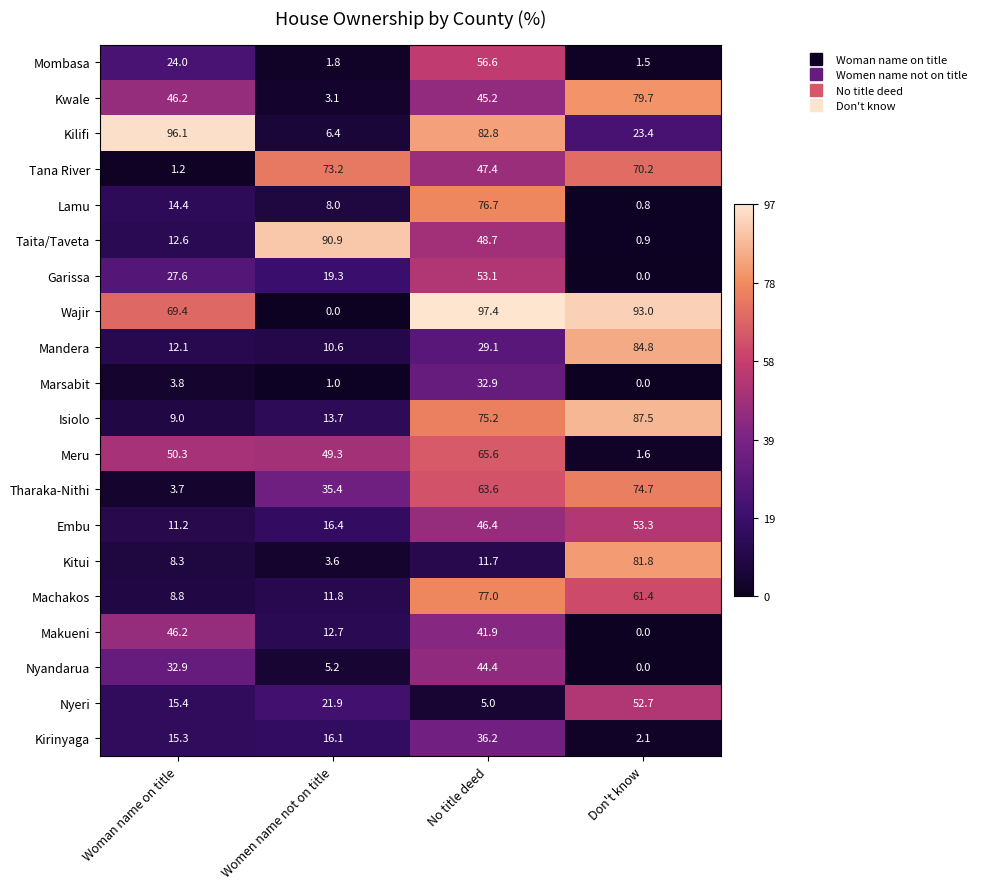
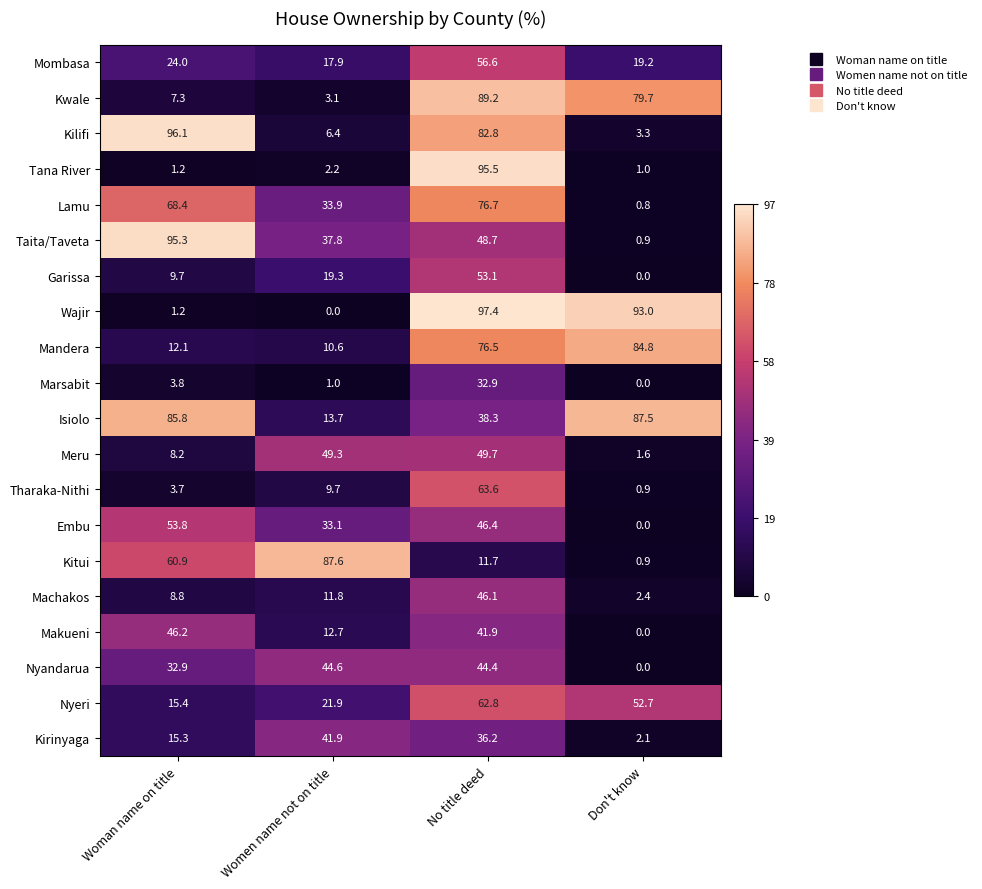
Mombasa, Women name not on title: 1.8 -> 17.9
Mombasa, Don't know: 1.5 -> 19.2
Kwale, Woman name on title: 46.2 -> 7.3
Kwale, No title deed: 45.2 -> 89.2
Kilifi, Don't know: 23.4 -> 3.3
Tana River, Women name not on title: 73.2 -> 2.2
Tana River, No title deed: 47.4 -> 95.5
Tana River, Don't know: 70.2 -> 1.0
Lamu, Woman name on title: 14.4 -> 68.4
Lamu, Women name not on title: 8.0 -> 33.9
Taita/Taveta, Woman name on title: 12.6 -> 95.3
Taita/Taveta, Women name not on title: 90.9 -> 37.8
Garissa, Woman name on title: 27.6 -> 9.7
Wajir, Woman name on title: 69.4 -> 1.2
Mandera, No title deed: 29.1 -> 76.5
Isiolo, Woman name on title: 9.0 -> 85.8
Isiolo, No title deed: 75.2 -> 38.3
Meru, Woman name on title: 50.3 -> 8.2
Meru, No title deed: 65.6 -> 49.7
Tharaka-Nithi, Women name not on title: 35.4 -> 9.7
Tharaka-Nithi, Don't know: 74.7 -> 0.9
Embu, Woman name on title: 11.2 -> 53.8
Embu, Women name not on title: 16.4 -> 33.1
Embu, Don't know: 53.3 -> 0.0
Kitui, Woman name on title: 8.3 -> 60.9
Kitui, Women name not on title: 3.6 -> 87.6
Kitui, Don't know: 81.8 -> 0.9
Machakos, No title deed: 77.0 -> 46.1
Machakos, Don't know: 61.4 -> 2.4
Nyandarua, Women name not on title: 5.2 -> 44.6
Nyeri, No title deed: 5.0 -> 62.8
Kirinyaga, Women name not on title: 16.1 -> 41.9
